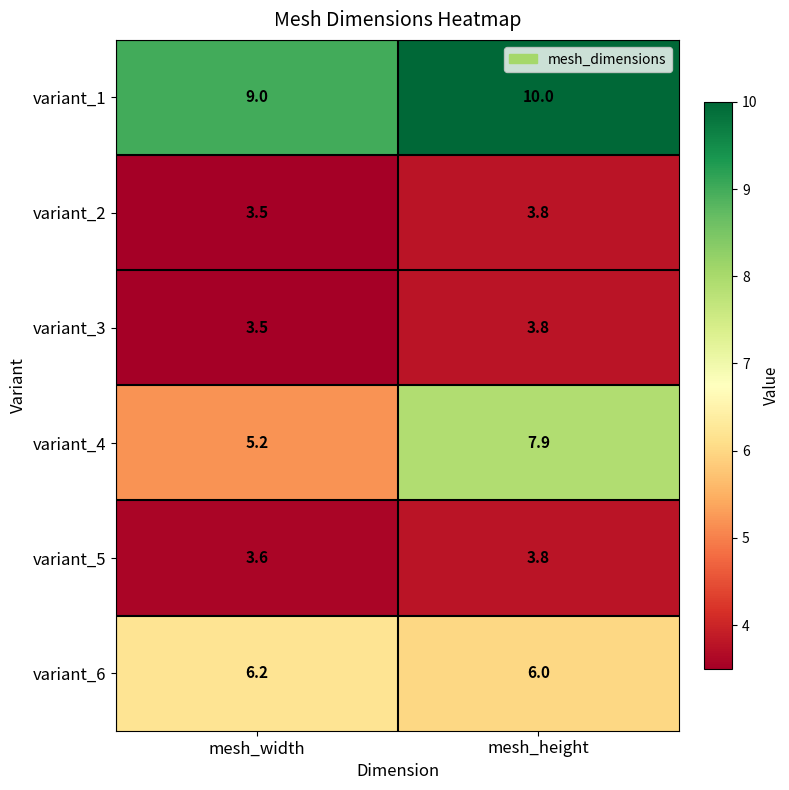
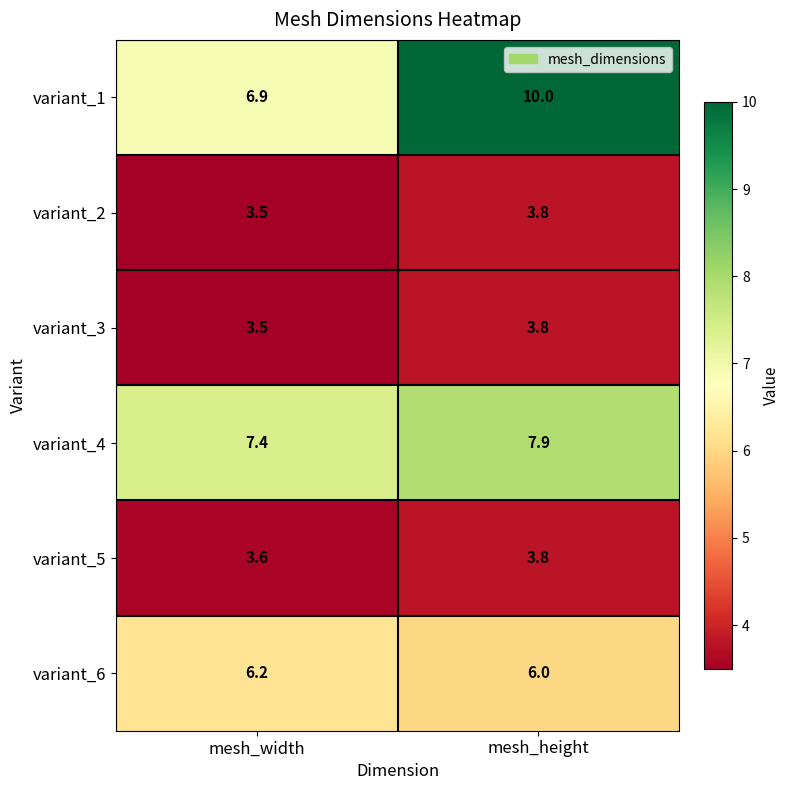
variant_1, mesh_width: 9.0 -> 6.9
variant_4, mesh_width: 5.2 -> 7.4
